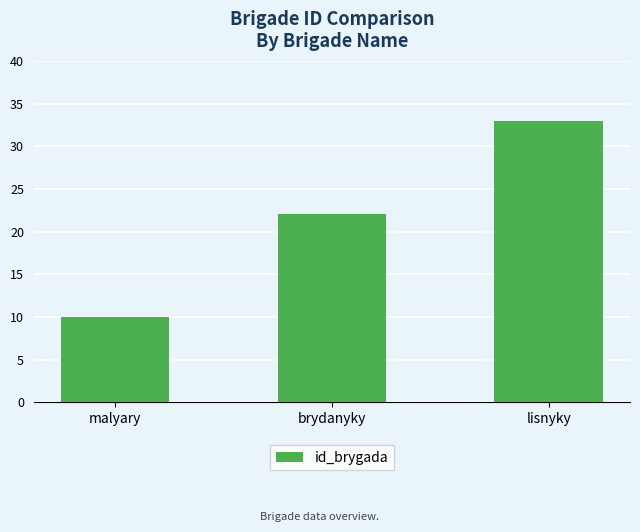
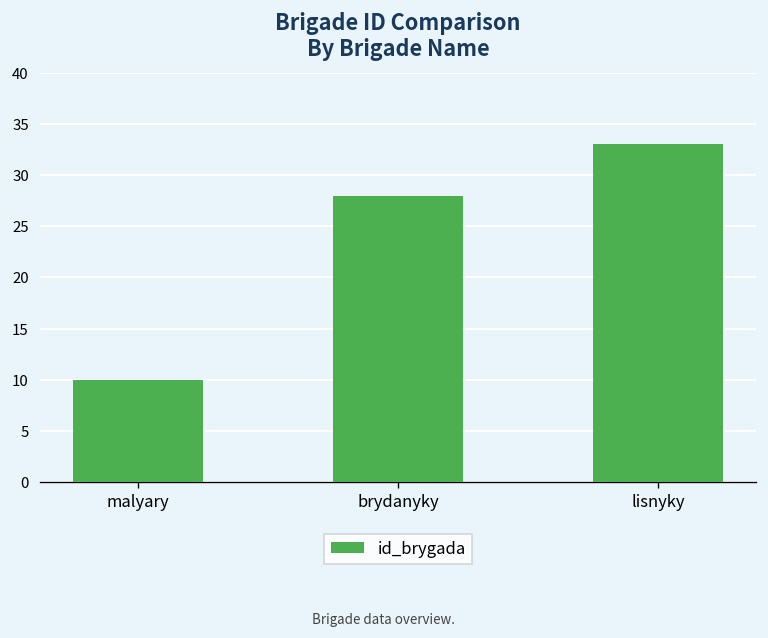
brydanyky: 22 -> 28
